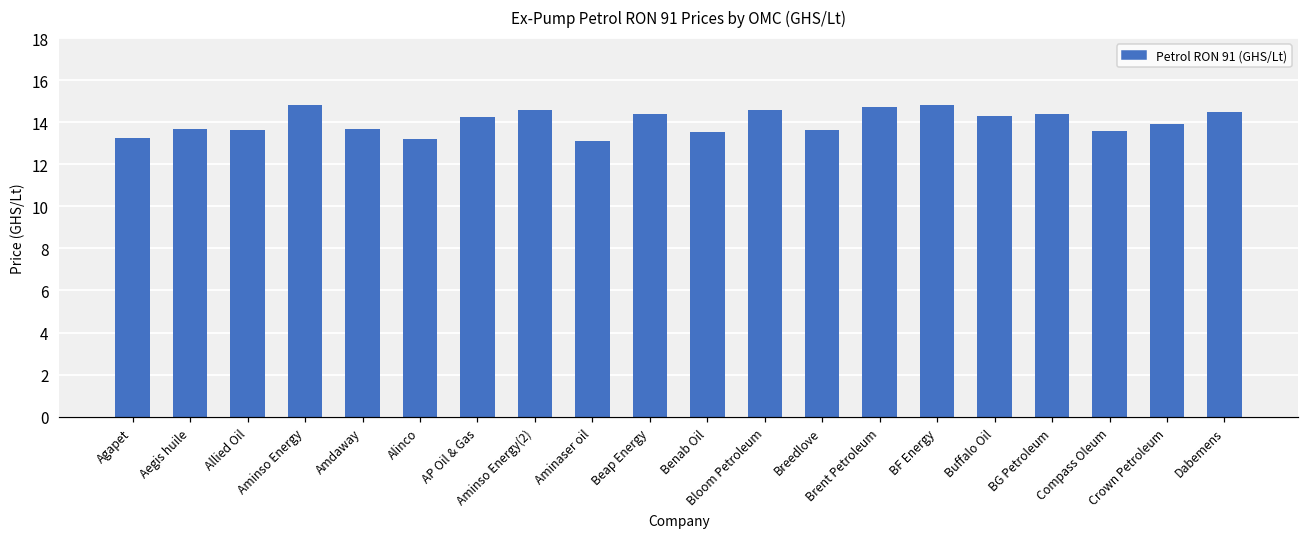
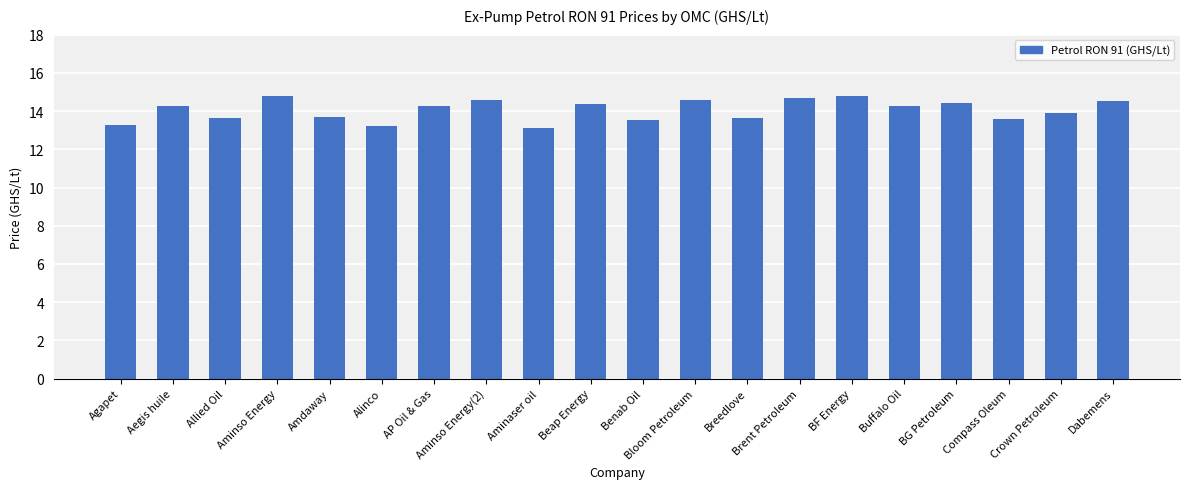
Aegis huile: 13.7 -> 14.3
